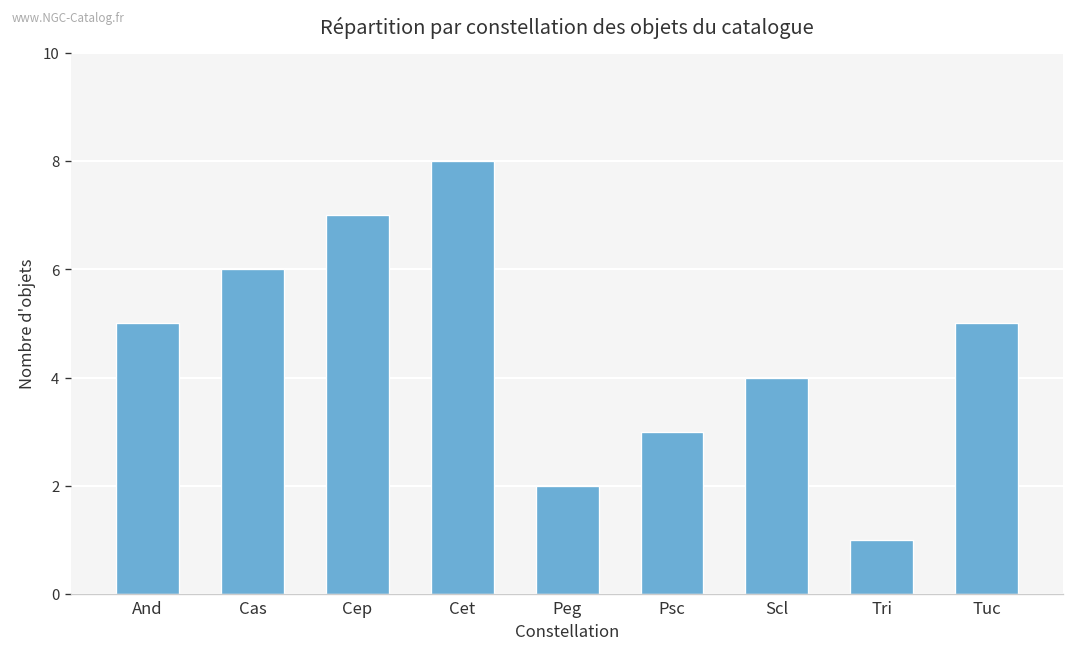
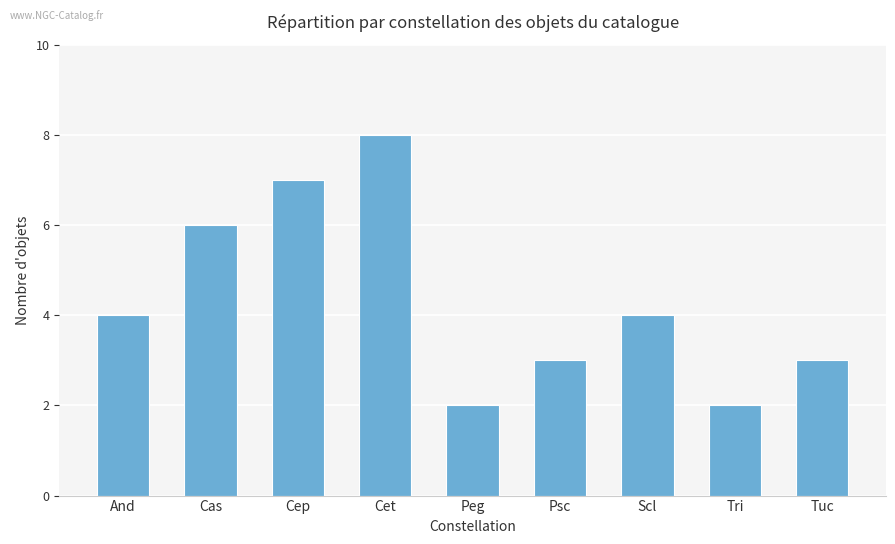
And: 5 -> 4
Tri: 1 -> 2
Tuc: 5 -> 3
